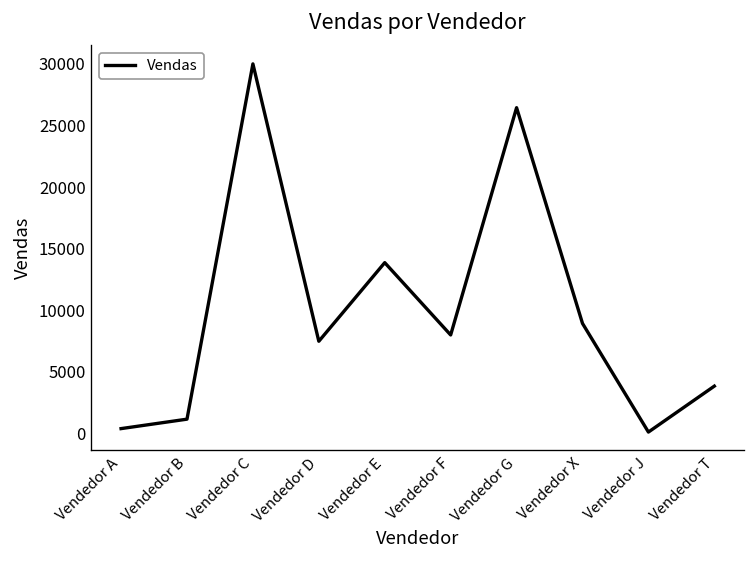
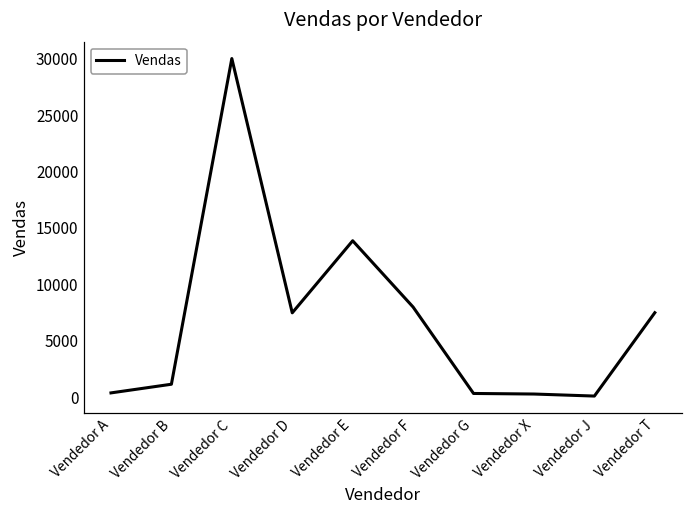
Vendedor G: 26400 -> 400
Vendedor X: 8900 -> 300
Vendedor T: 3800 -> 7500
